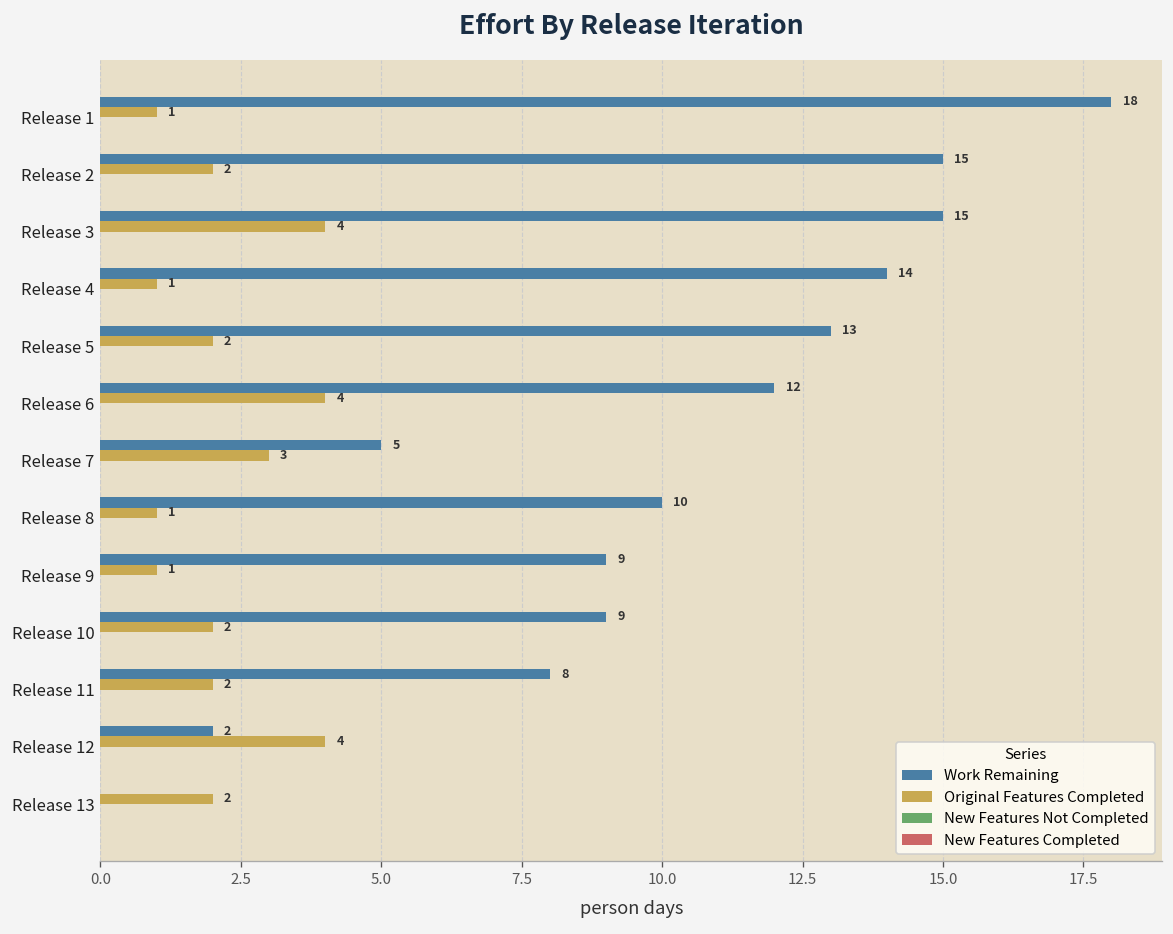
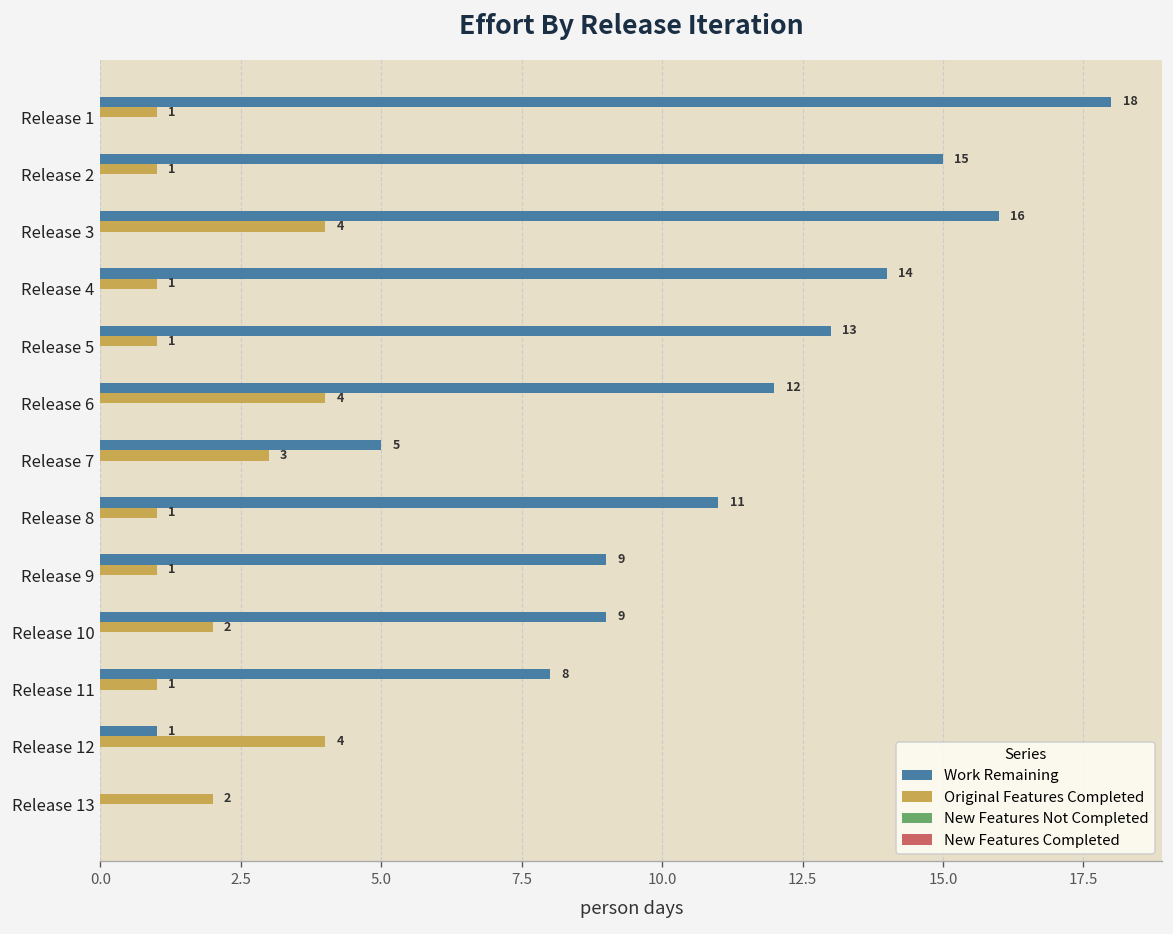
Original Features Completed, Release 2: 2 -> 1
Work Remaining, Release 3: 15 -> 16
Original Features Completed, Release 5: 2 -> 1
Work Remaining, Release 8: 10 -> 11
Original Features Completed, Release 11: 2 -> 1
Work Remaining, Release 12: 2 -> 1
